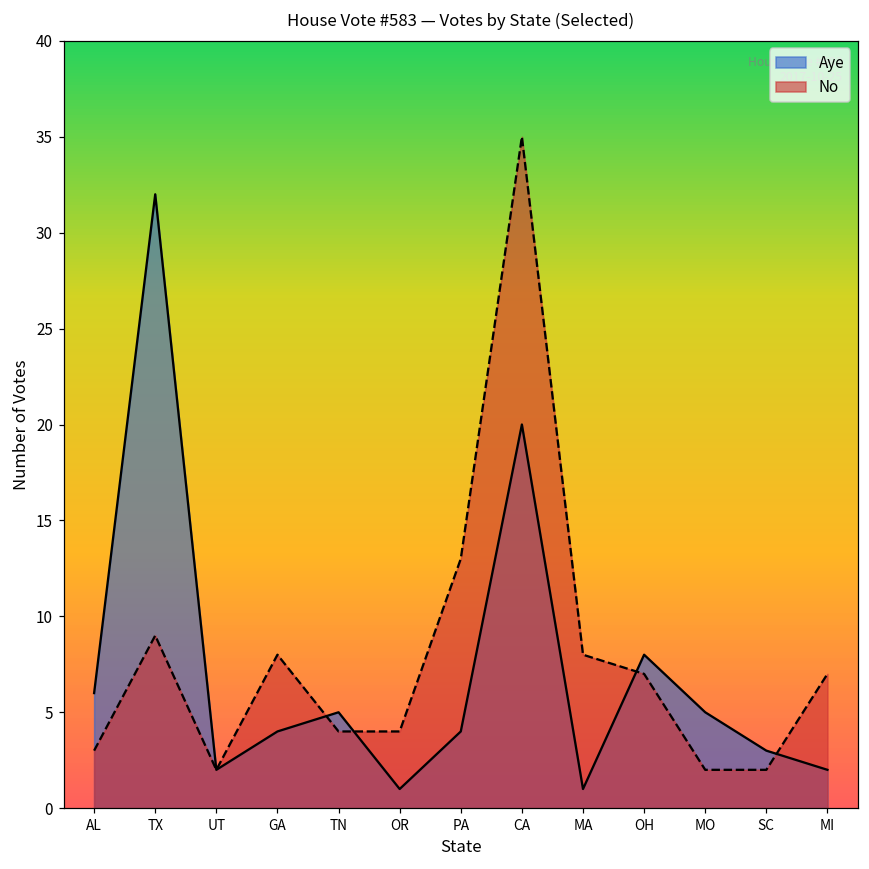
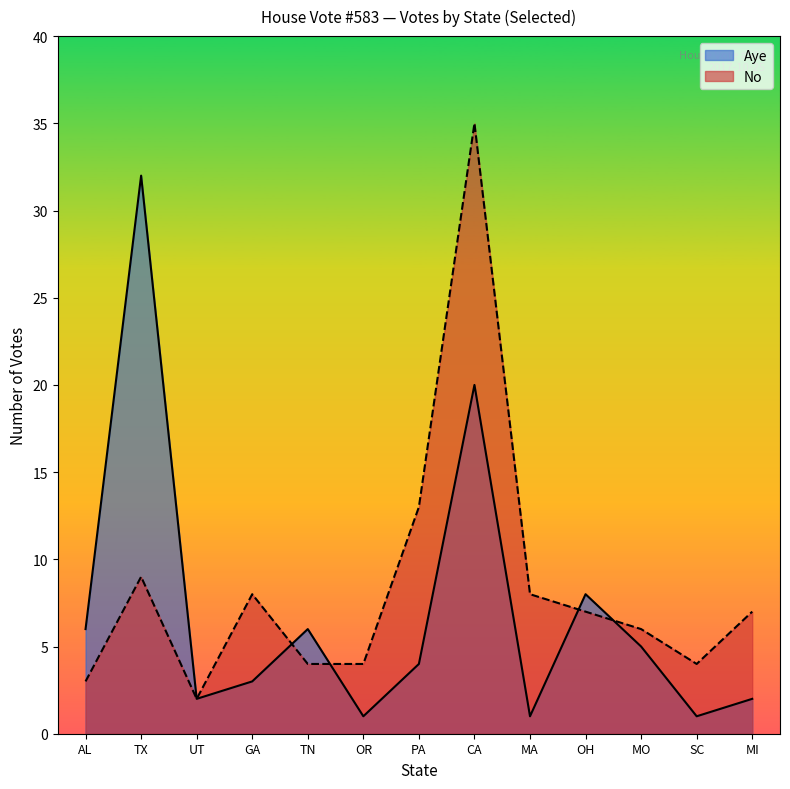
Aye, GA: 4 -> 3
Aye, TN: 5 -> 6
No, MO: 2 -> 6
Aye, SC: 3 -> 1
No, SC: 2 -> 4
